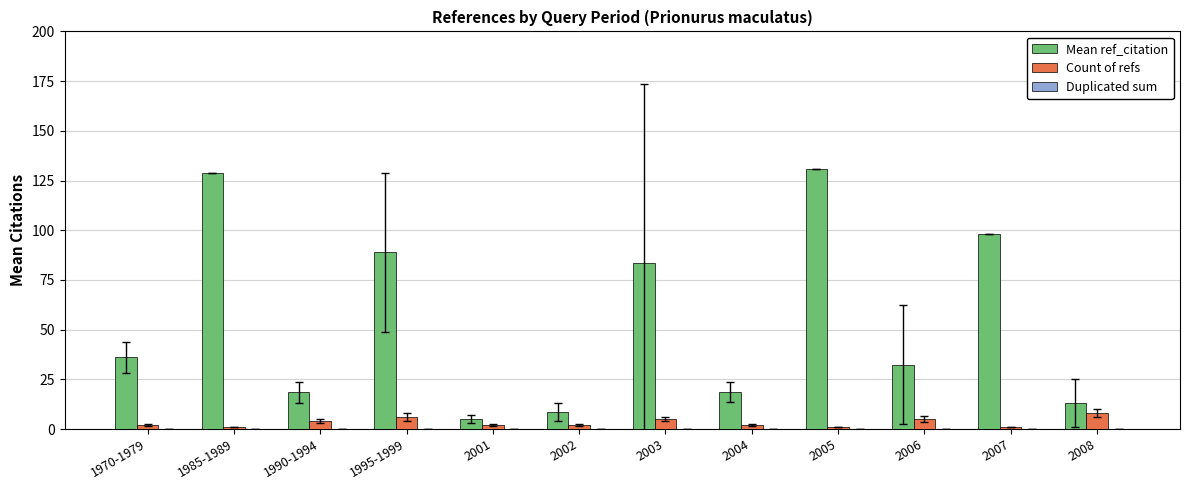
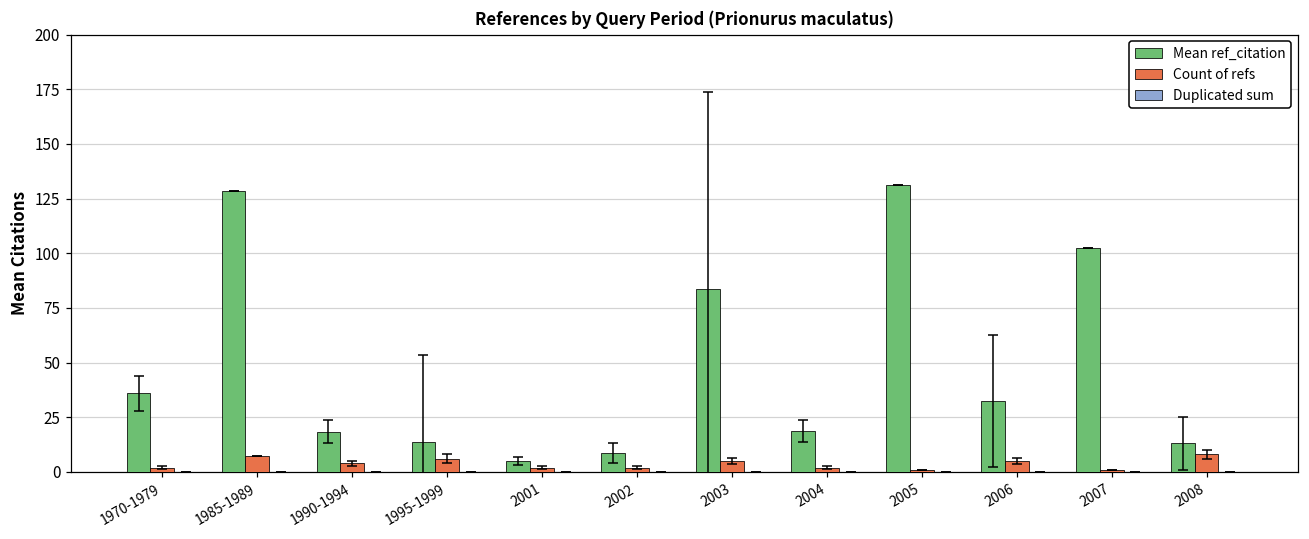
Count of refs, 1985-1989: 1 -> 8
Mean ref_citation, 1995-1999: 89 -> 14
Mean ref_citation, 2007: 98 -> 103
